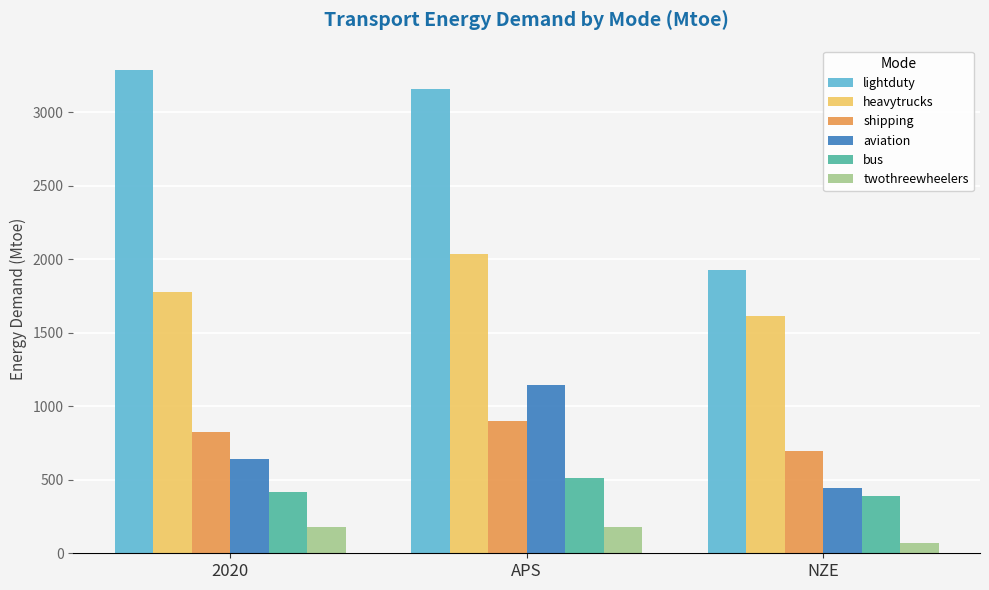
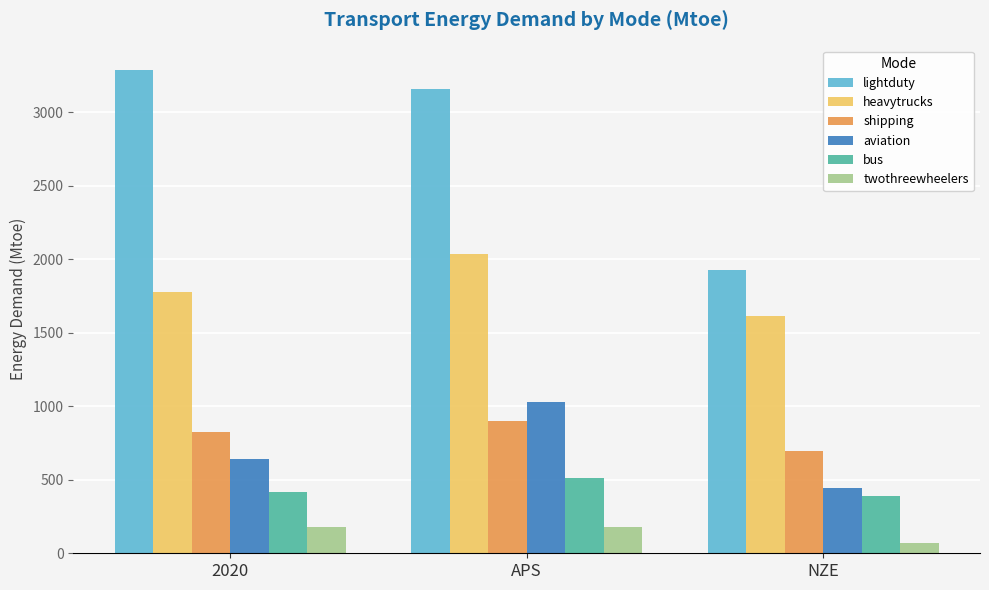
aviation, APS: 1150 -> 1030
